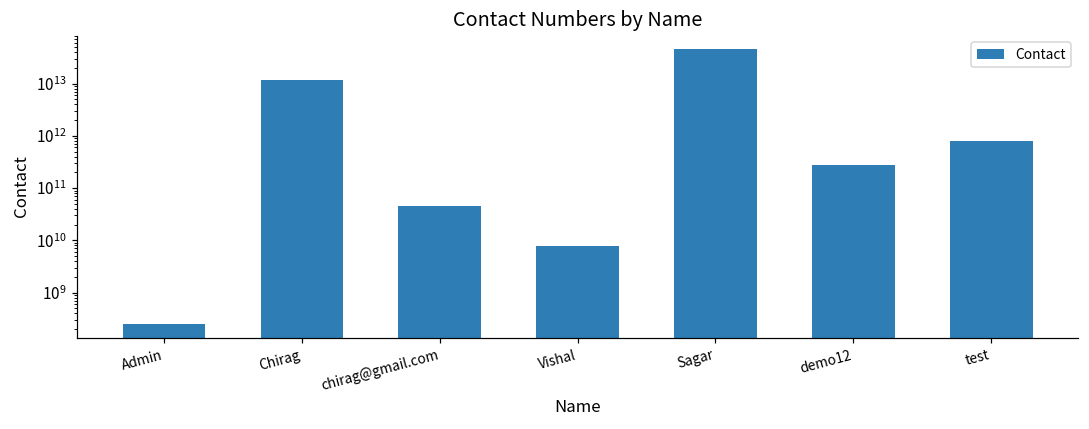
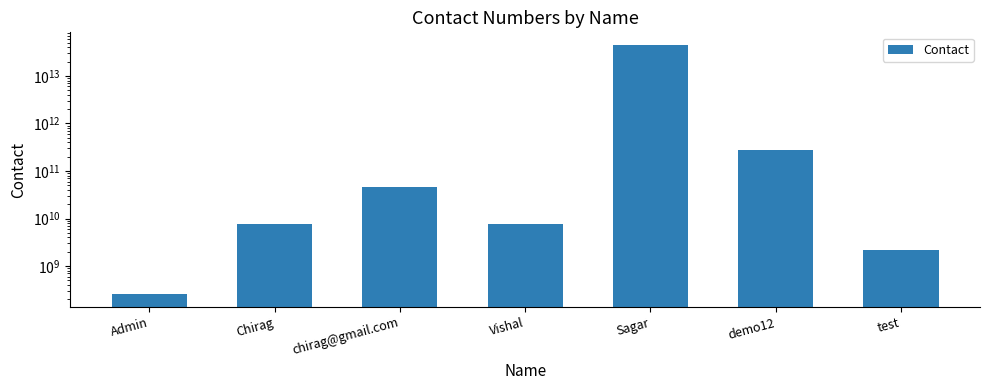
Chirag: 12000000000000 -> 8000000000
test: 800000000000 -> 2000000000
